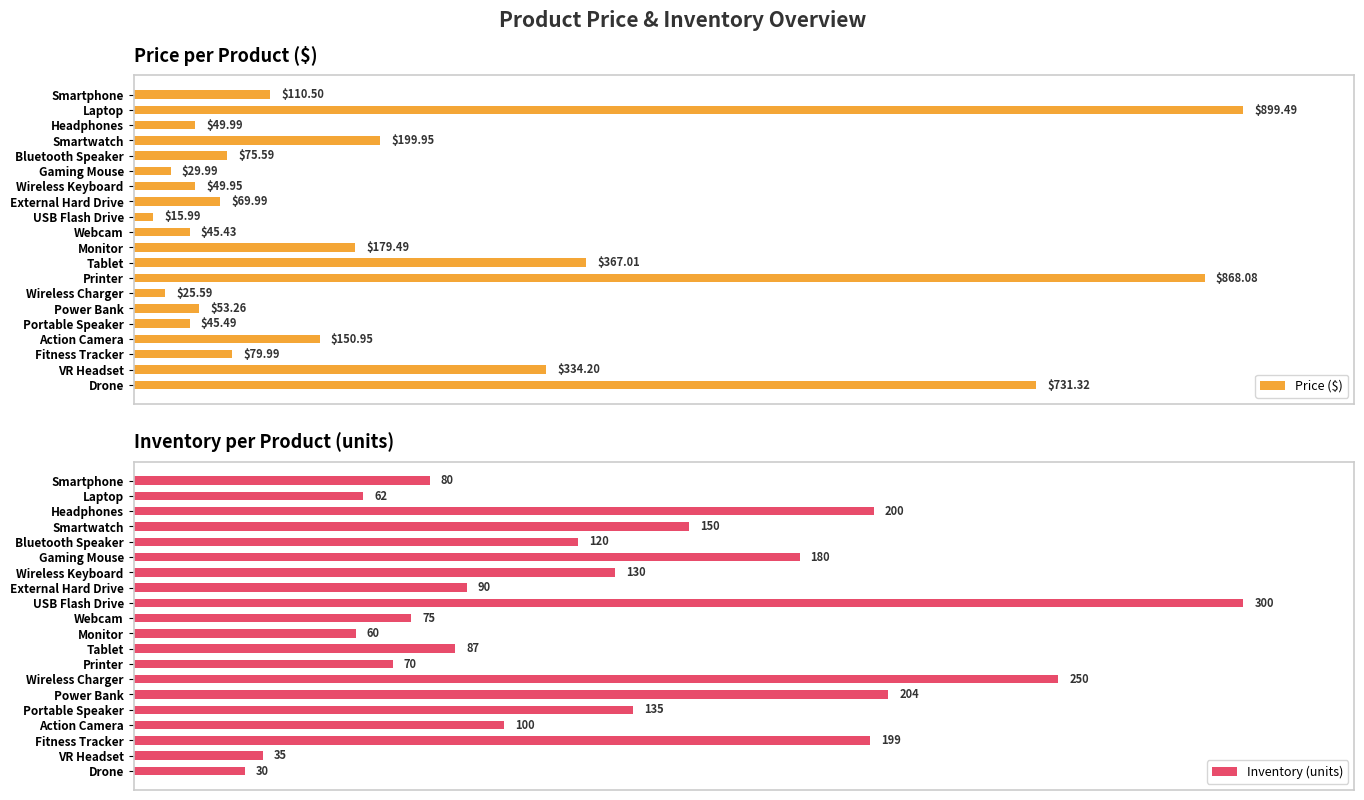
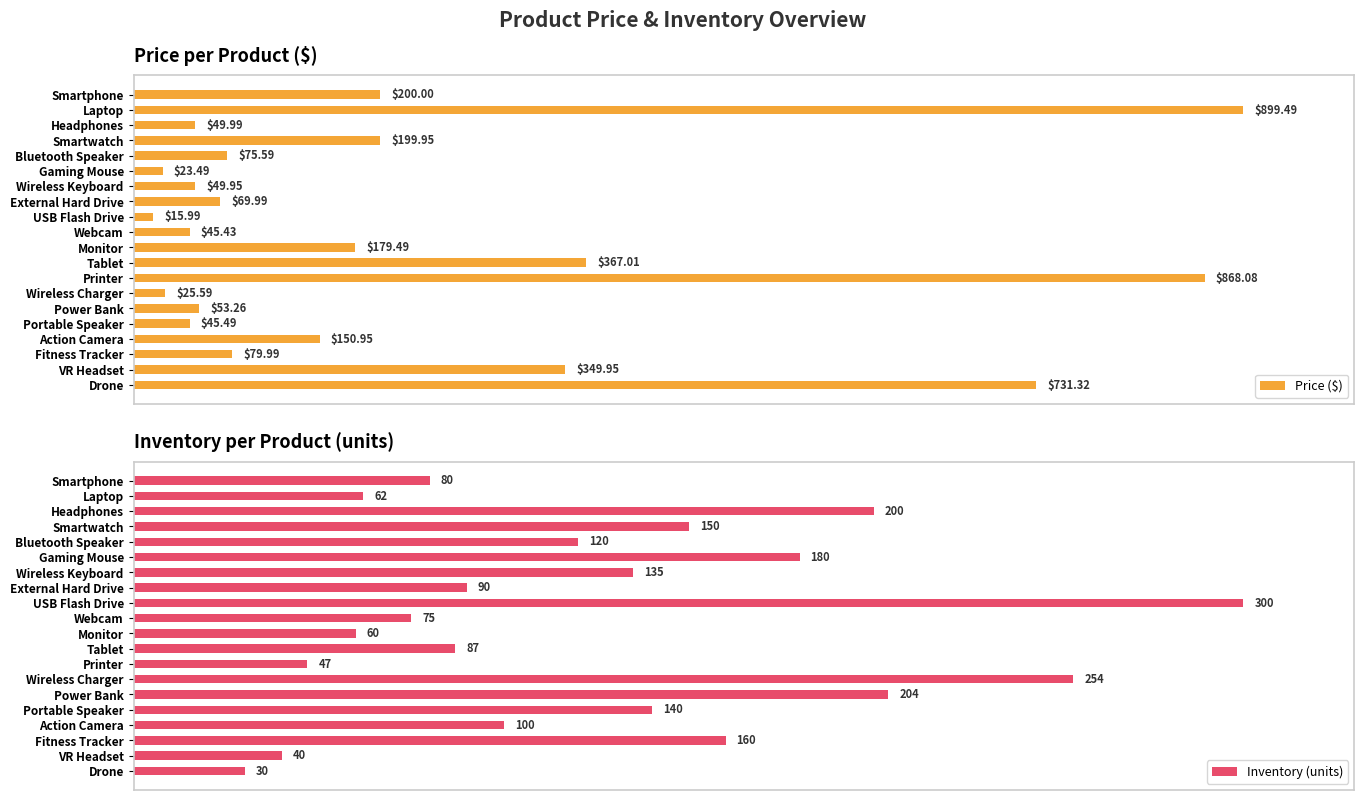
Price per Product ($), Smartphone: $110.50 -> $200.00
Price per Product ($), Gaming Mouse: $29.99 -> $23.49
Price per Product ($), VR Headset: $334.20 -> $349.95
Inventory per Product (units), Wireless Keyboard: 130 -> 135
Inventory per Product (units), Printer: 70 -> 47
Inventory per Product (units), Wireless Charger: 250 -> 254
Inventory per Product (units), Portable Speaker: 135 -> 140
Inventory per Product (units), Fitness Tracker: 199 -> 160
Inventory per Product (units), VR Headset: 35 -> 40
